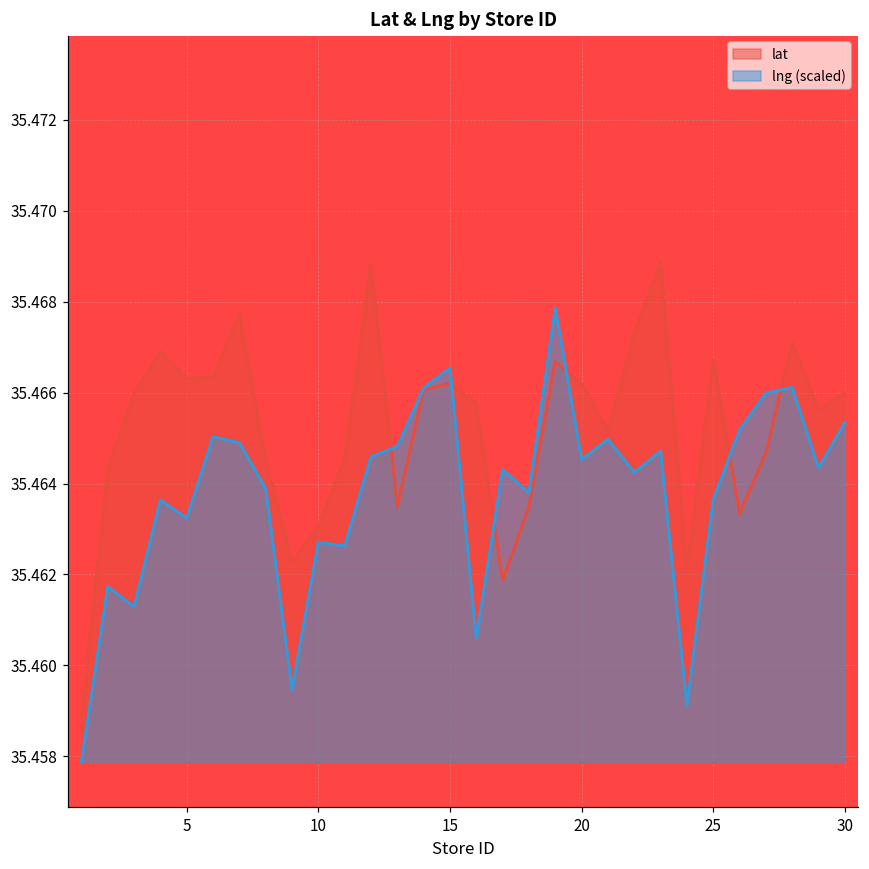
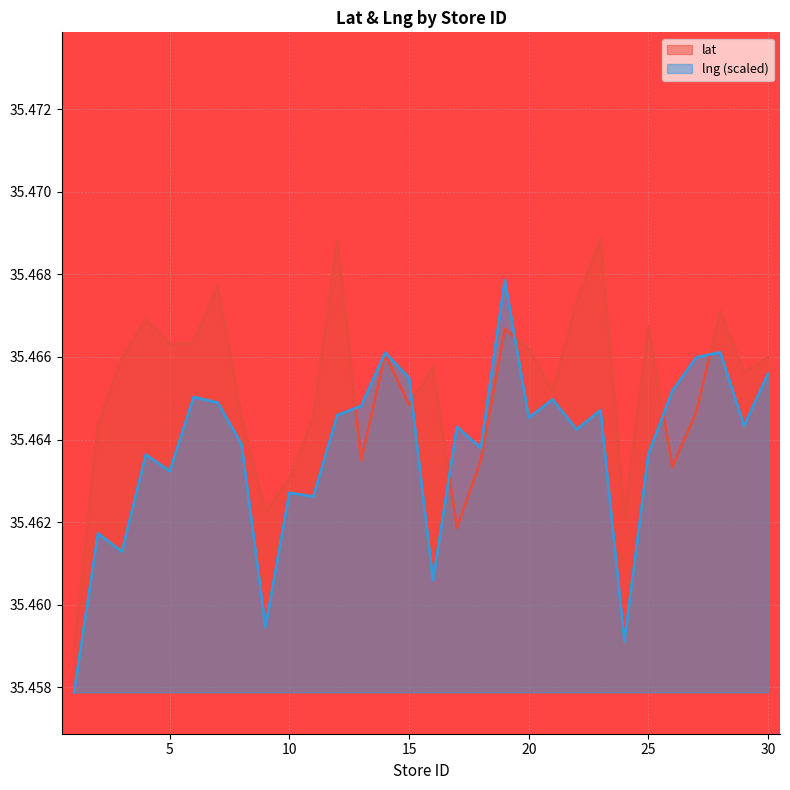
lat, 15: 35.4662 -> 35.4648
lng (scaled), 15: 35.4665 -> 35.4655
lng (scaled), 30: 35.4653 -> 35.4656
